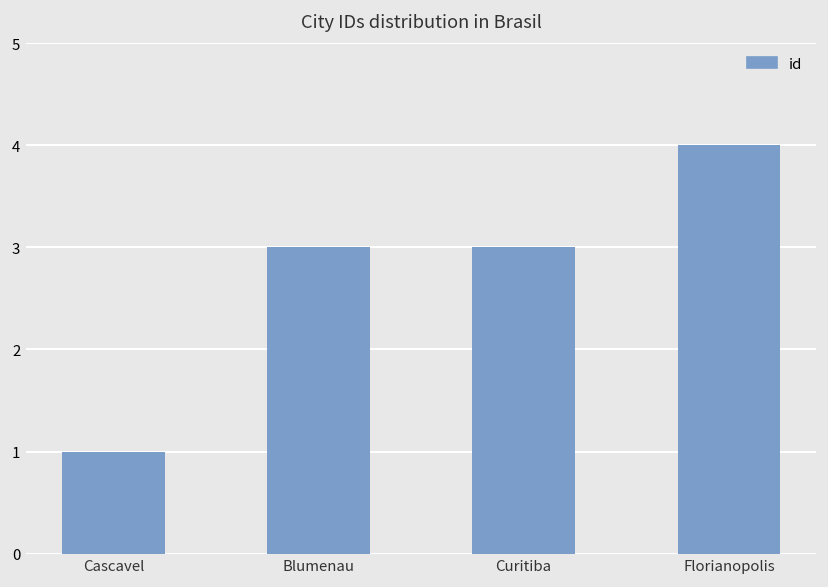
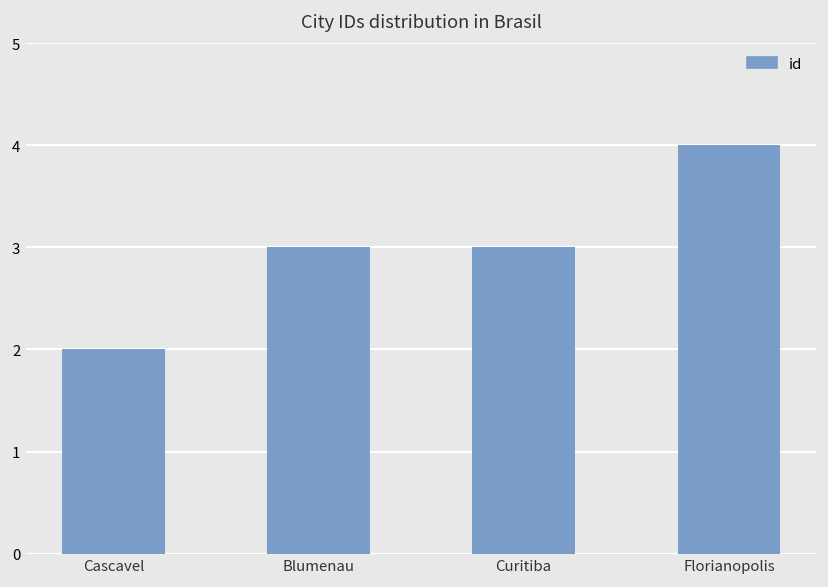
Cascavel: 1 -> 2
